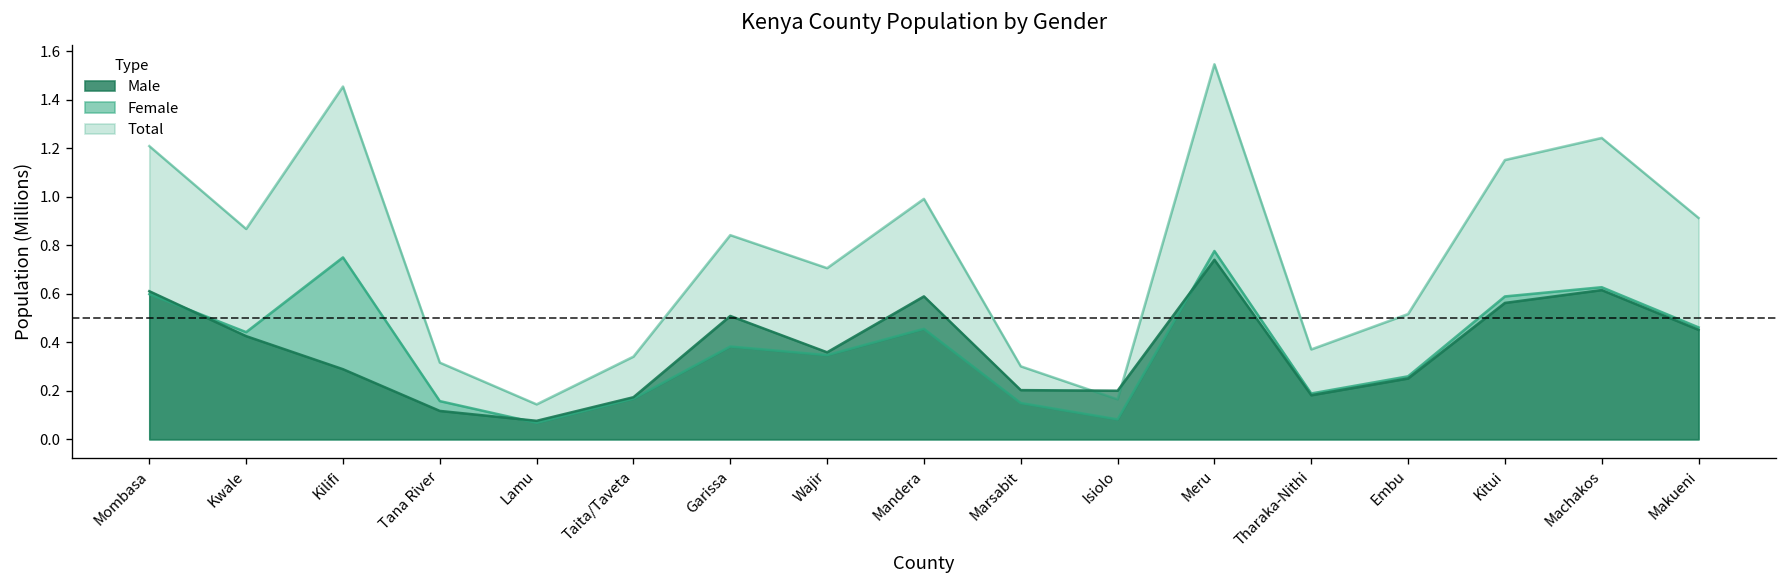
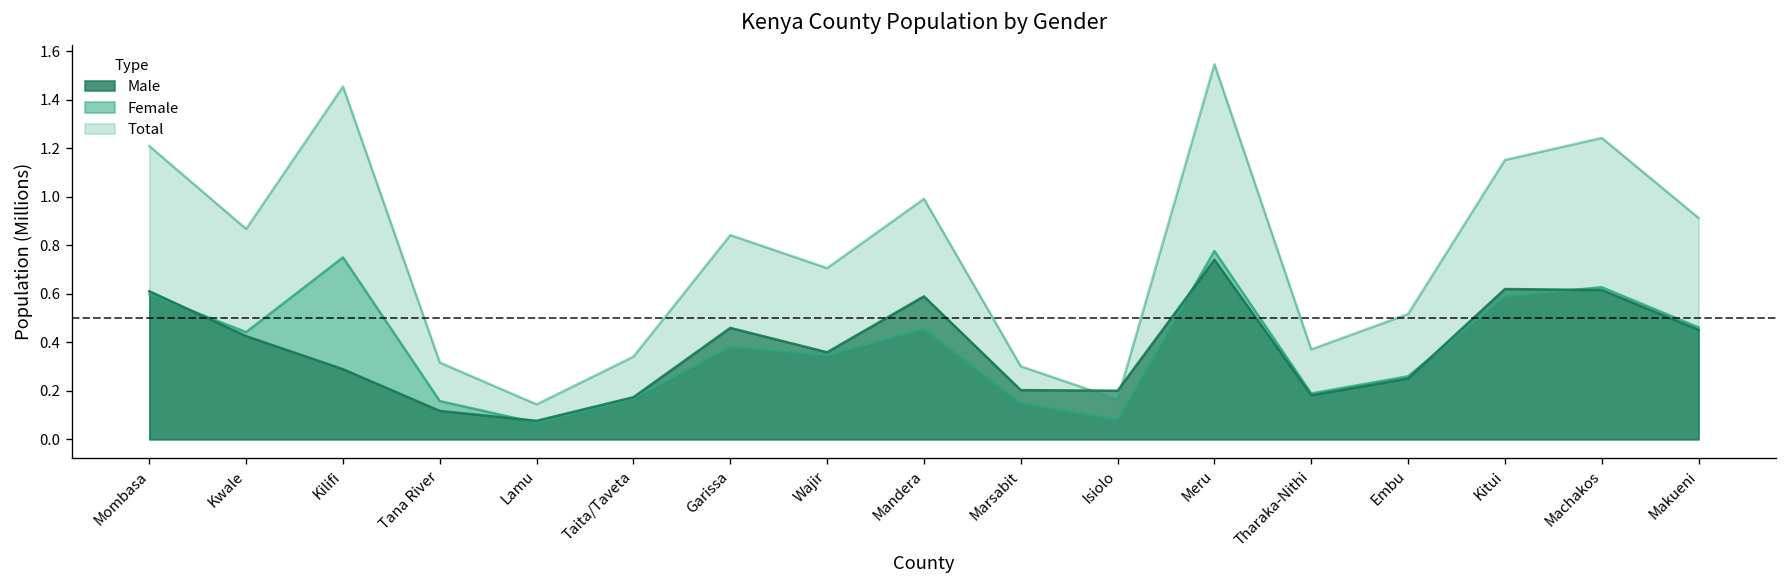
Male, Garissa: 0.51 -> 0.46
Male, Kitui: 0.56 -> 0.62
